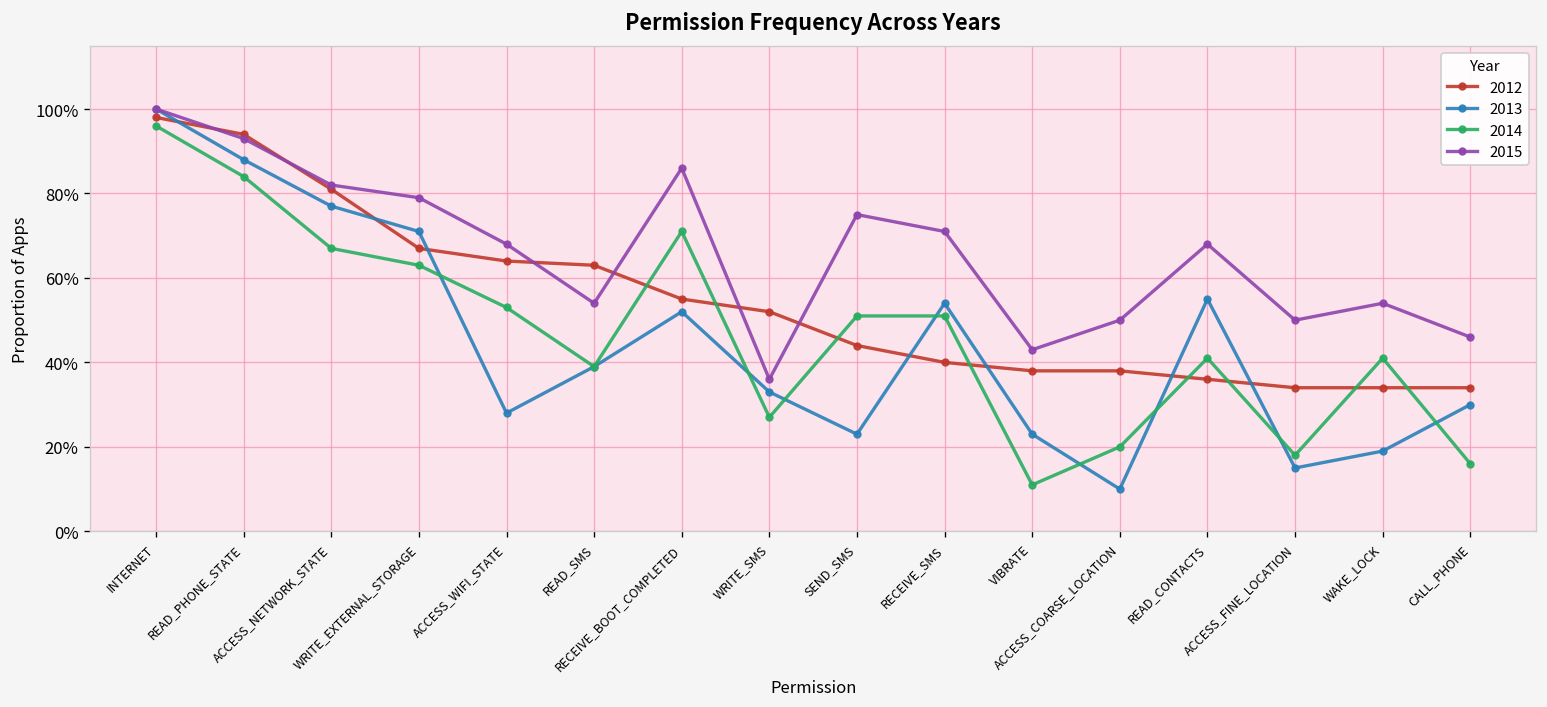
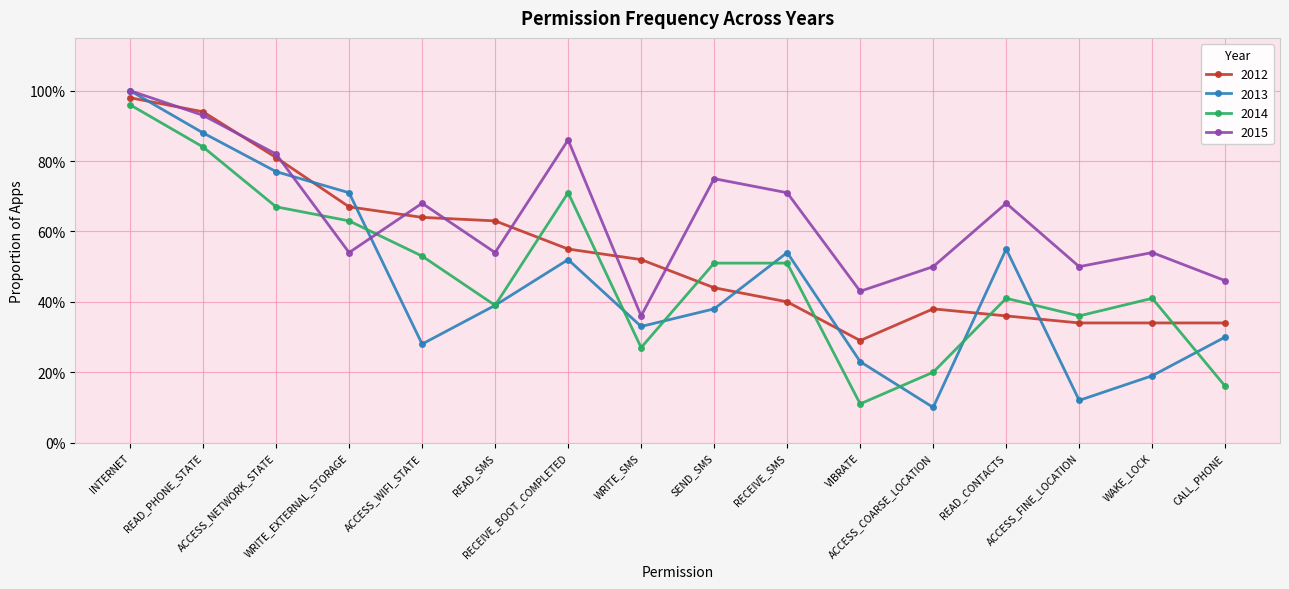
2015, WRITE_EXTERNAL_STORAGE: 79% -> 54%
2013, SEND_SMS: 23% -> 38%
2012, VIBRATE: 38% -> 29%
2013, ACCESS_FINE_LOCATION: 15% -> 12%
2014, ACCESS_FINE_LOCATION: 18% -> 36%
